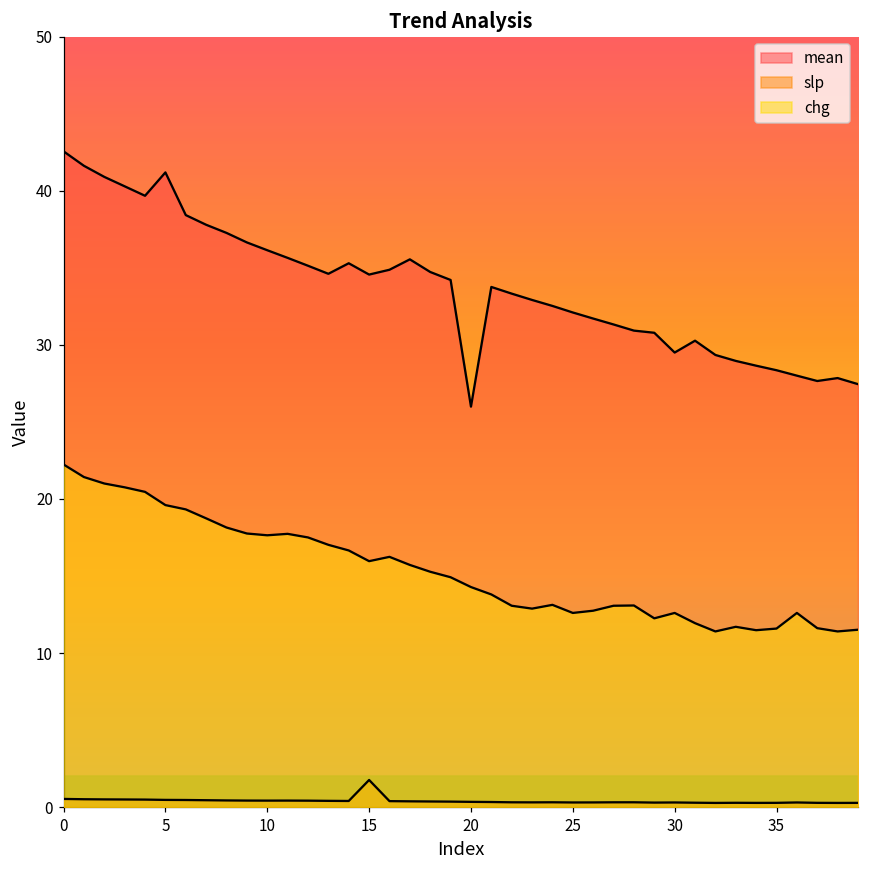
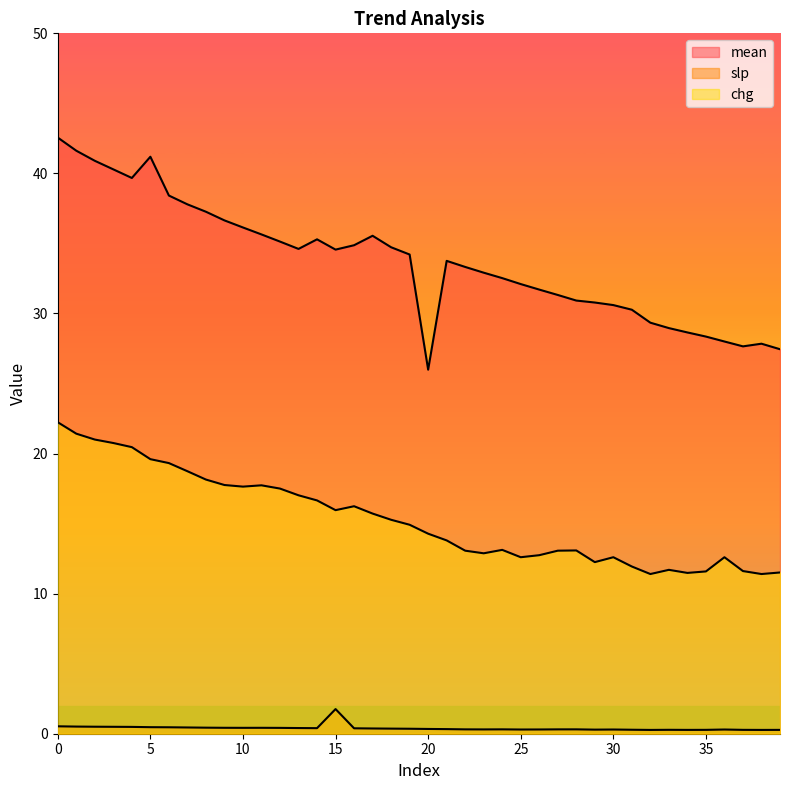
mean, 30: 29.5 -> 30.6
